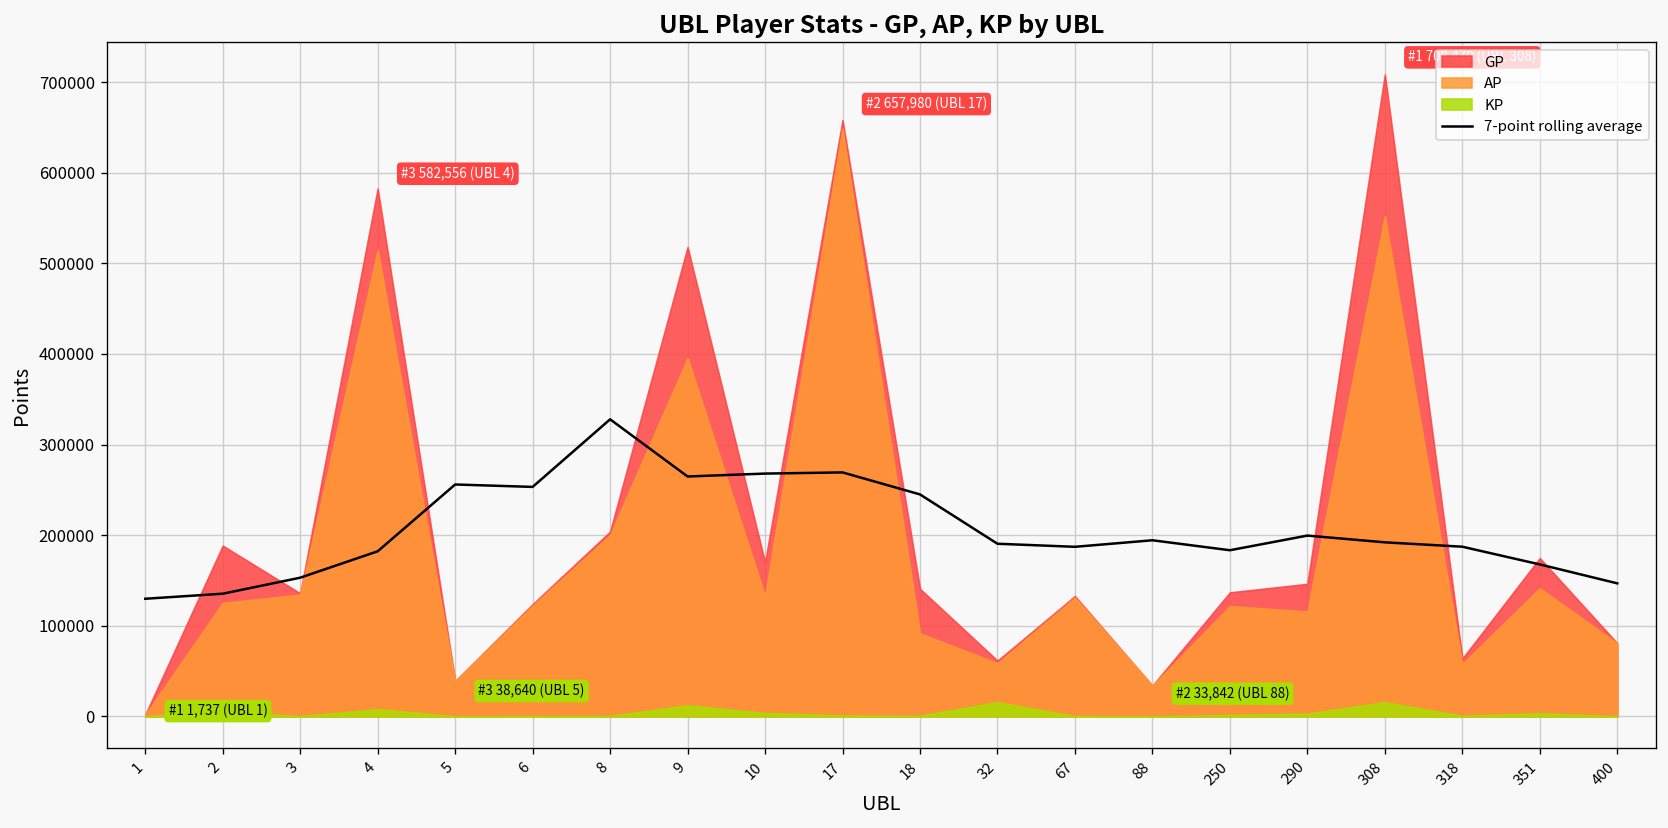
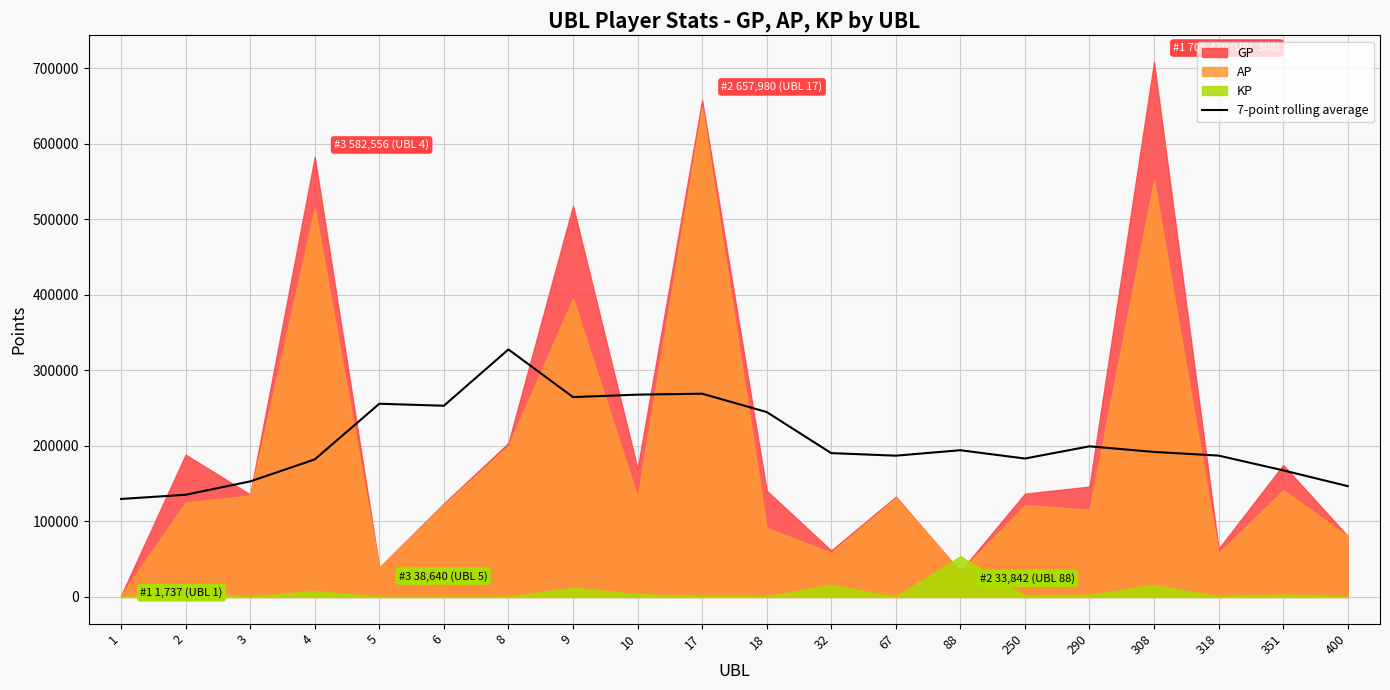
KP, 88: 0 -> 50000
